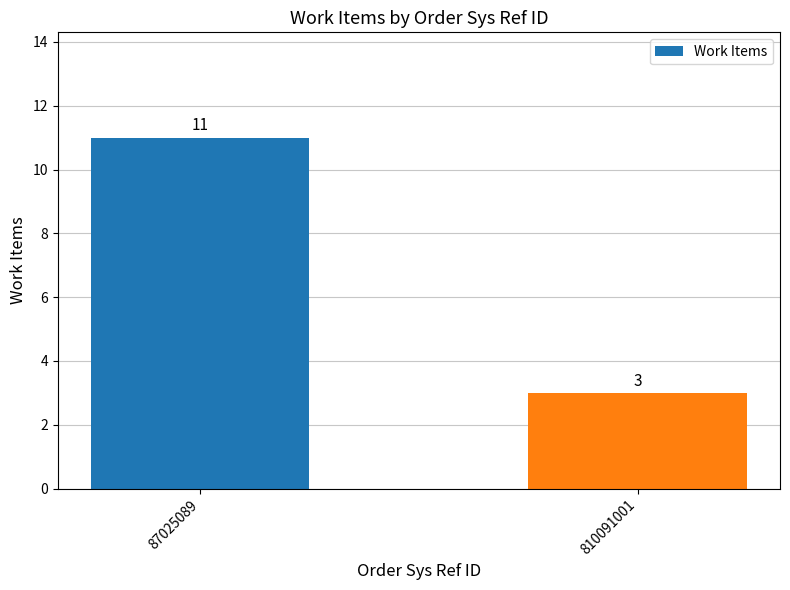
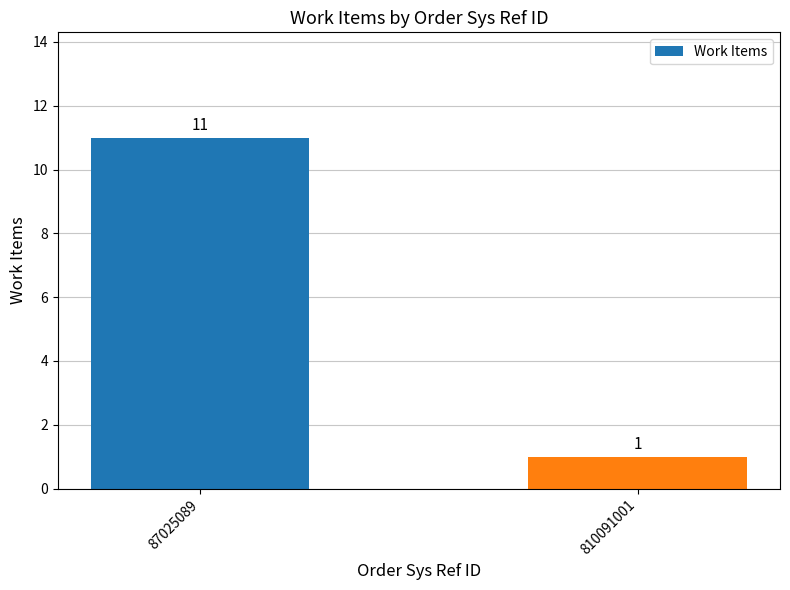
810091001: 3 -> 1
